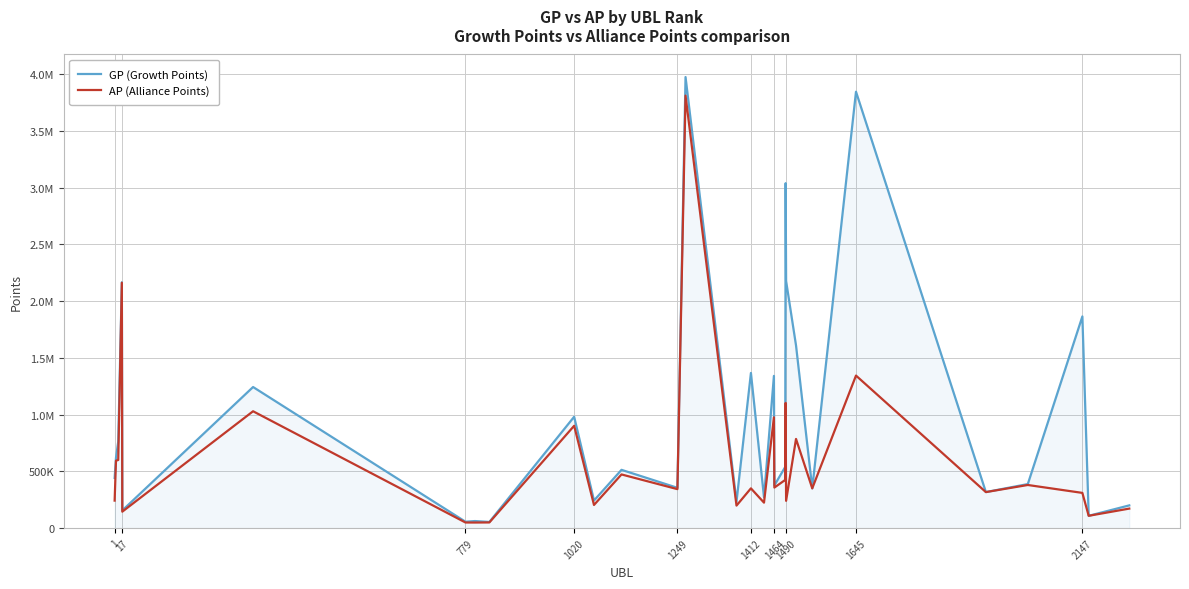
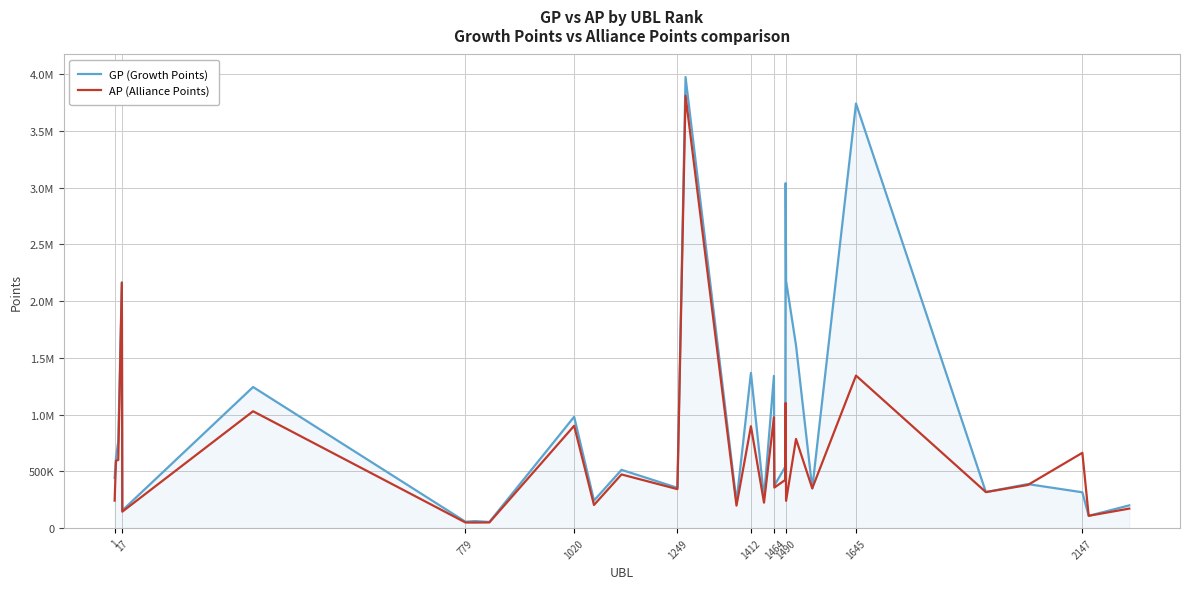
AP (Alliance Points), 1412: 350000 -> 900000
GP (Growth Points), 1645: 3840000 -> 3740000
GP (Growth Points), 2147: 1860000 -> 320000
AP (Alliance Points), 2147: 310000 -> 660000
